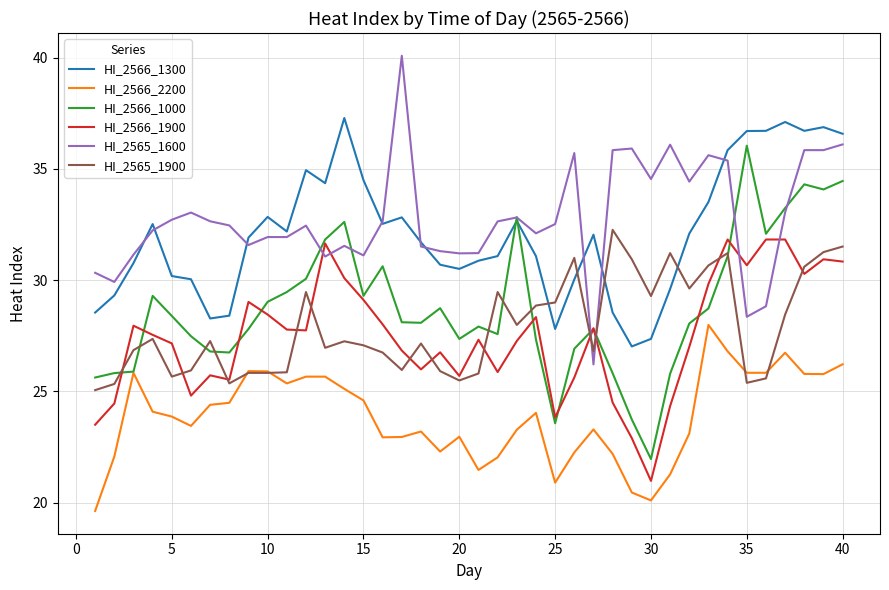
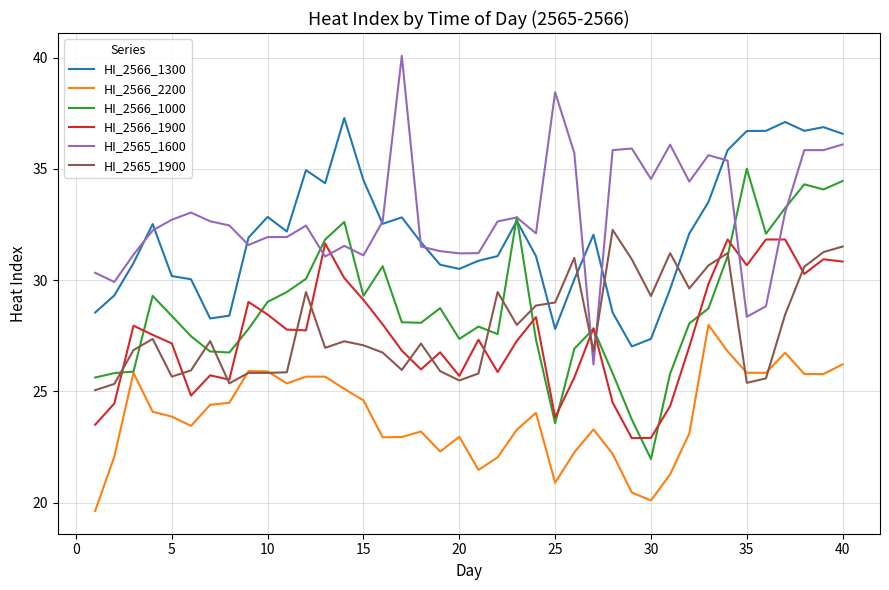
HI_2565_1600, 25: 32.5 -> 38.4
HI_2566_1900, 30: 21.0 -> 22.9
HI_2566_1000, 35: 36.0 -> 35.0
